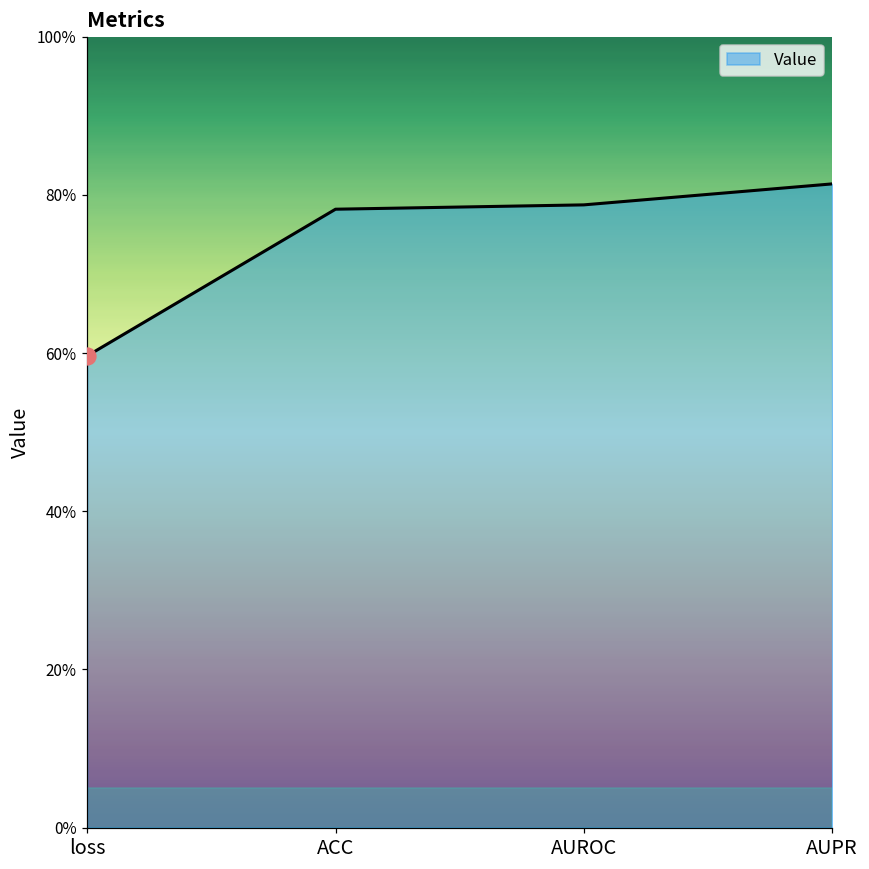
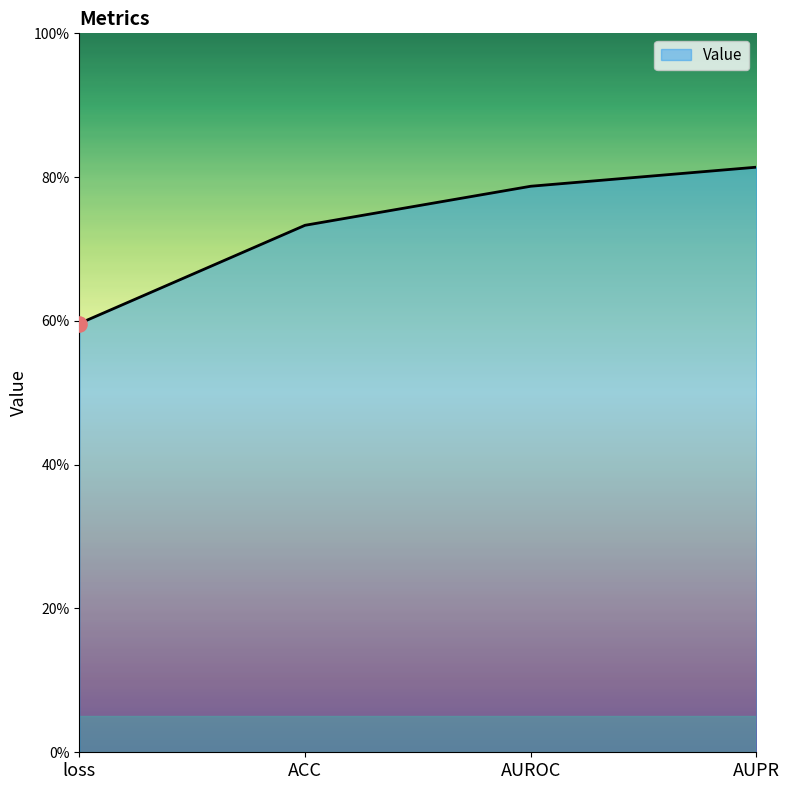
Value, ACC: 78% -> 73%
